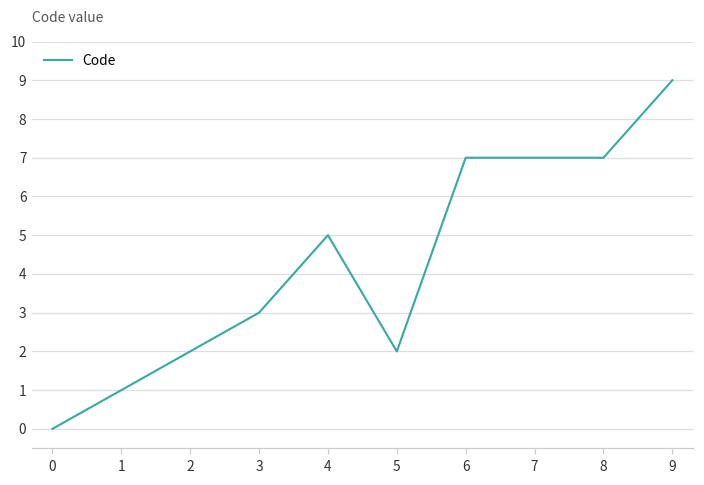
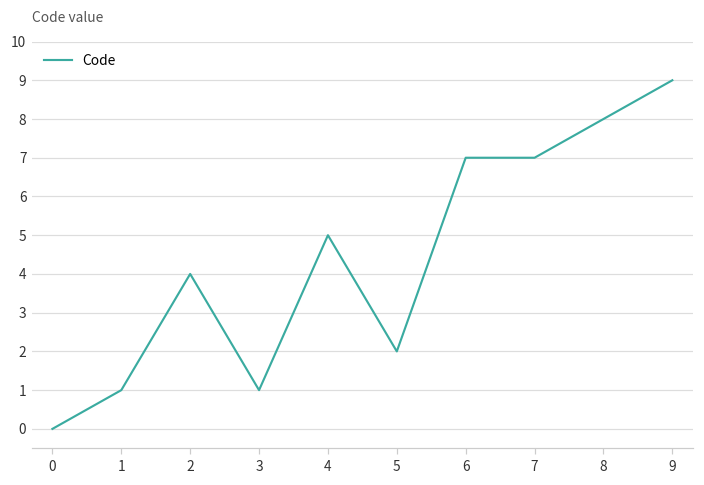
2: 2 -> 4
3: 3 -> 1
8: 7 -> 8
